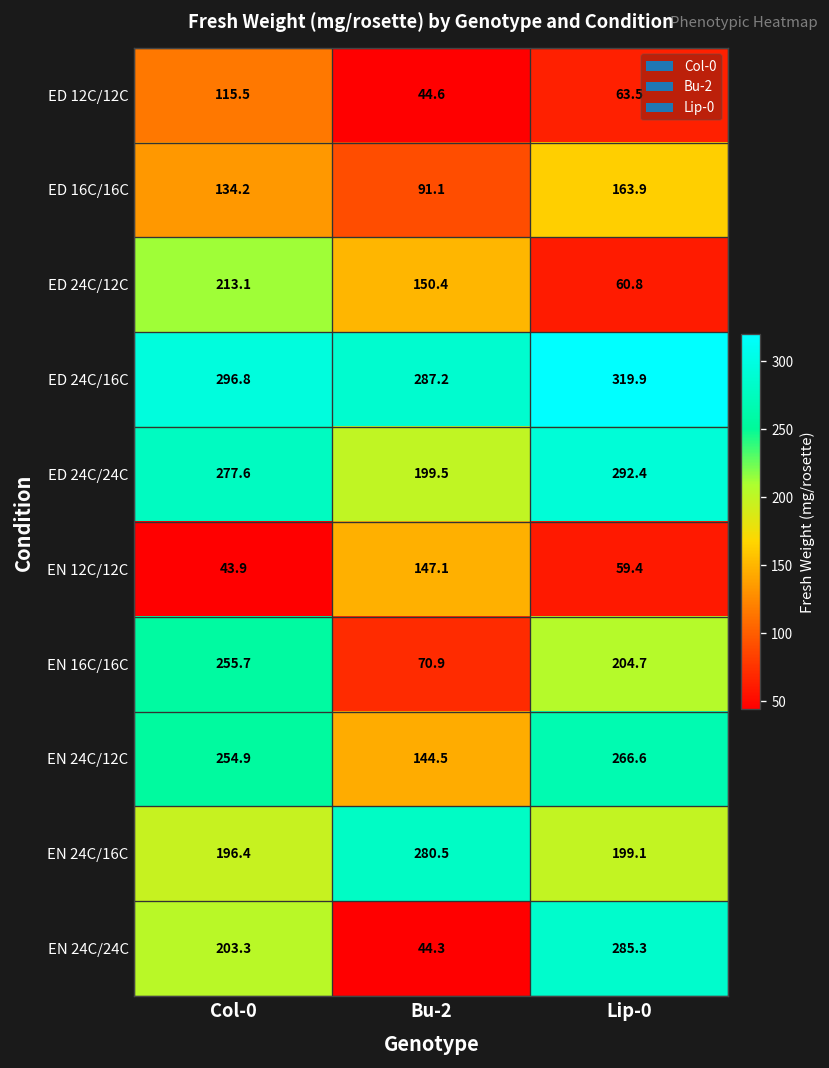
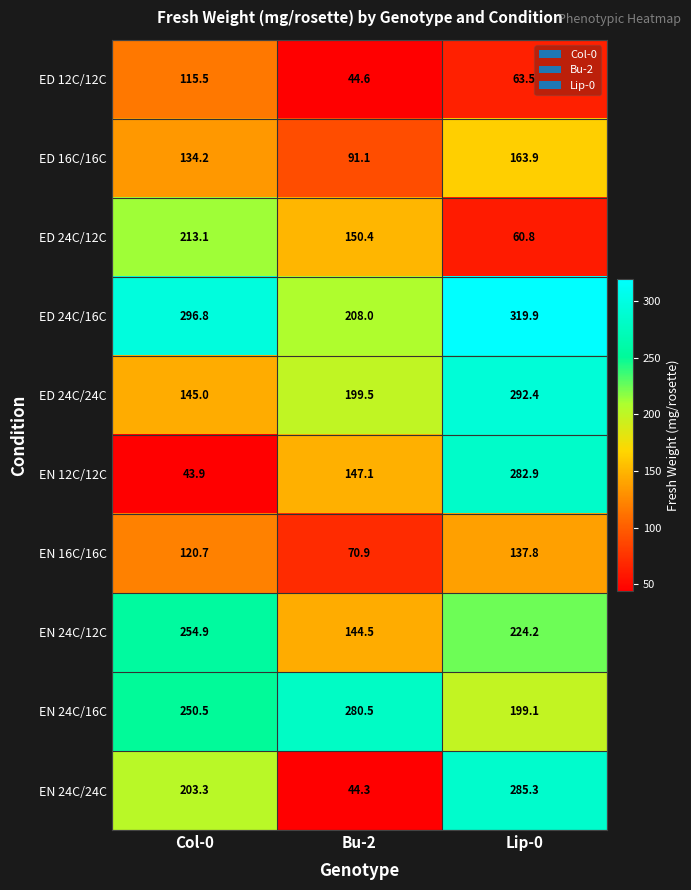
ED 24C/16C, Bu-2: 287.2 -> 208.0
ED 24C/24C, Col-0: 277.6 -> 145.0
EN 12C/12C, Lip-0: 59.4 -> 282.9
EN 16C/16C, Col-0: 255.7 -> 120.7
EN 16C/16C, Lip-0: 204.7 -> 137.8
EN 24C/12C, Lip-0: 266.6 -> 224.2
EN 24C/16C, Col-0: 196.4 -> 250.5
